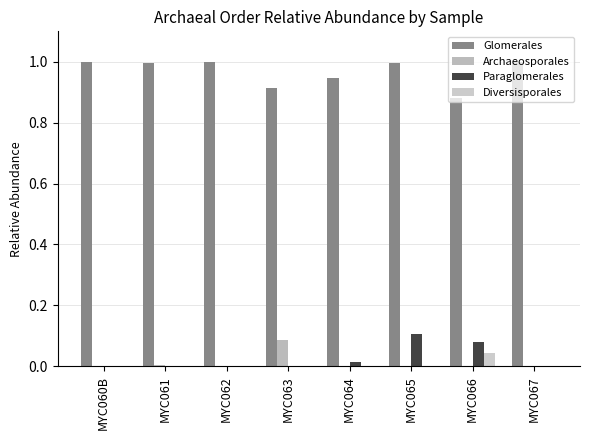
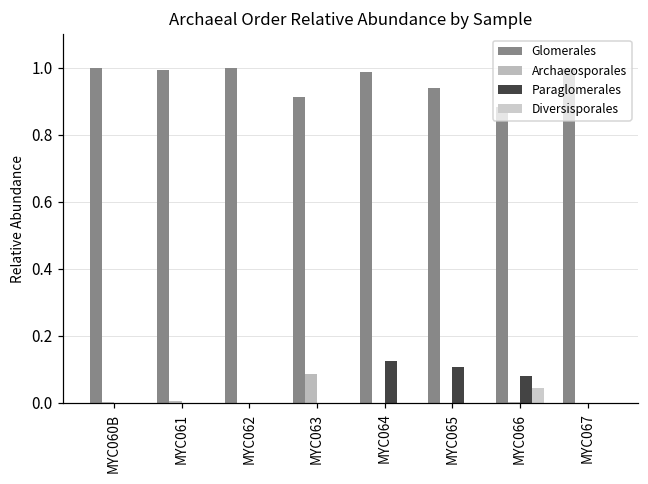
Glomerales, MYC064: 0.95 -> 0.99
Paraglomerales, MYC064: 0.01 -> 0.12
Glomerales, MYC065: 1.00 -> 0.94
